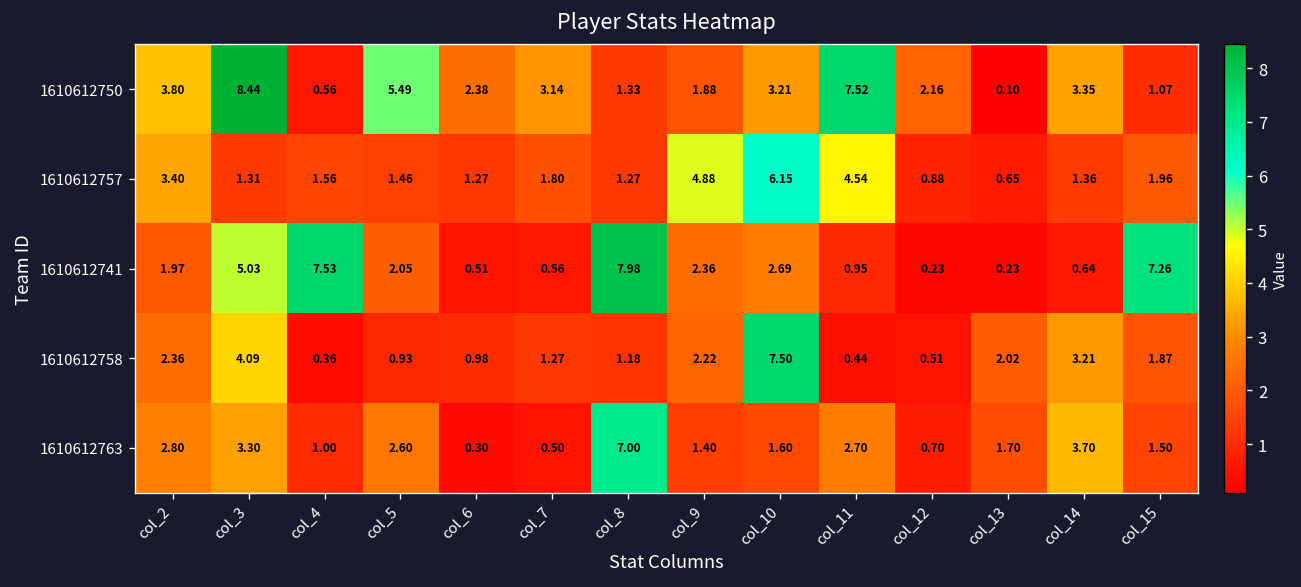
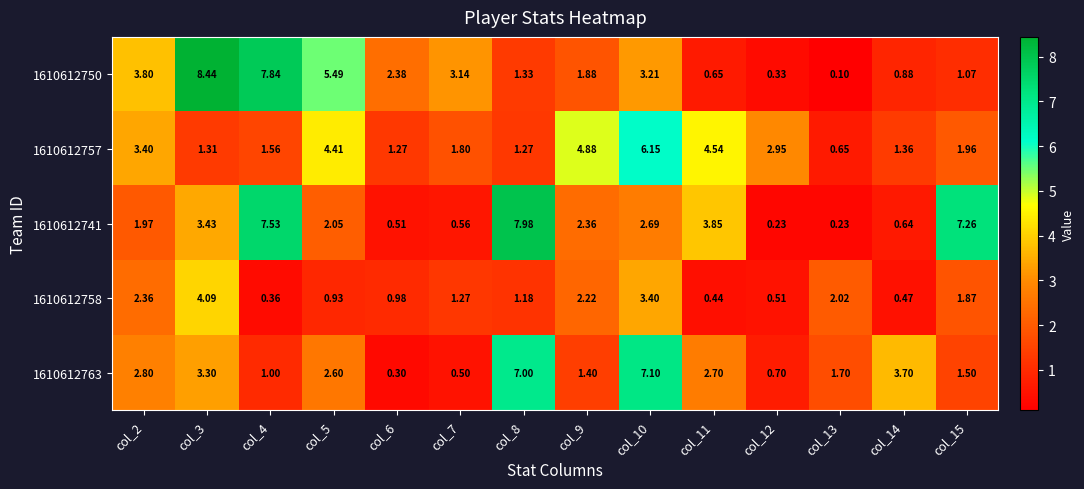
1610612750, col_4: 0.56 -> 7.84
1610612750, col_11: 7.52 -> 0.65
1610612750, col_12: 2.16 -> 0.33
1610612750, col_14: 3.35 -> 0.88
1610612757, col_5: 1.46 -> 4.41
1610612757, col_12: 0.88 -> 2.95
1610612741, col_3: 5.03 -> 3.43
1610612741, col_11: 0.95 -> 3.85
1610612758, col_10: 7.50 -> 3.40
1610612758, col_14: 3.21 -> 0.47
1610612763, col_10: 1.60 -> 7.10
